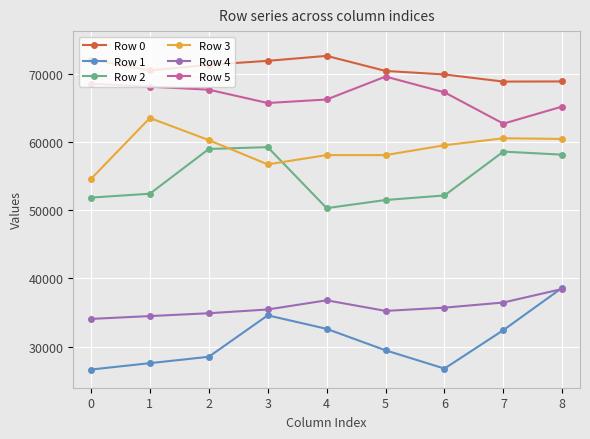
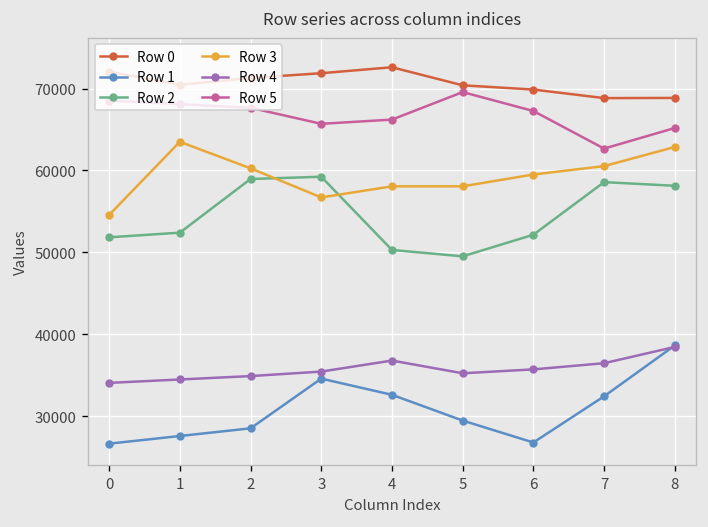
Row 2, 5: 51000 -> 50000
Row 3, 8: 60000 -> 63000
